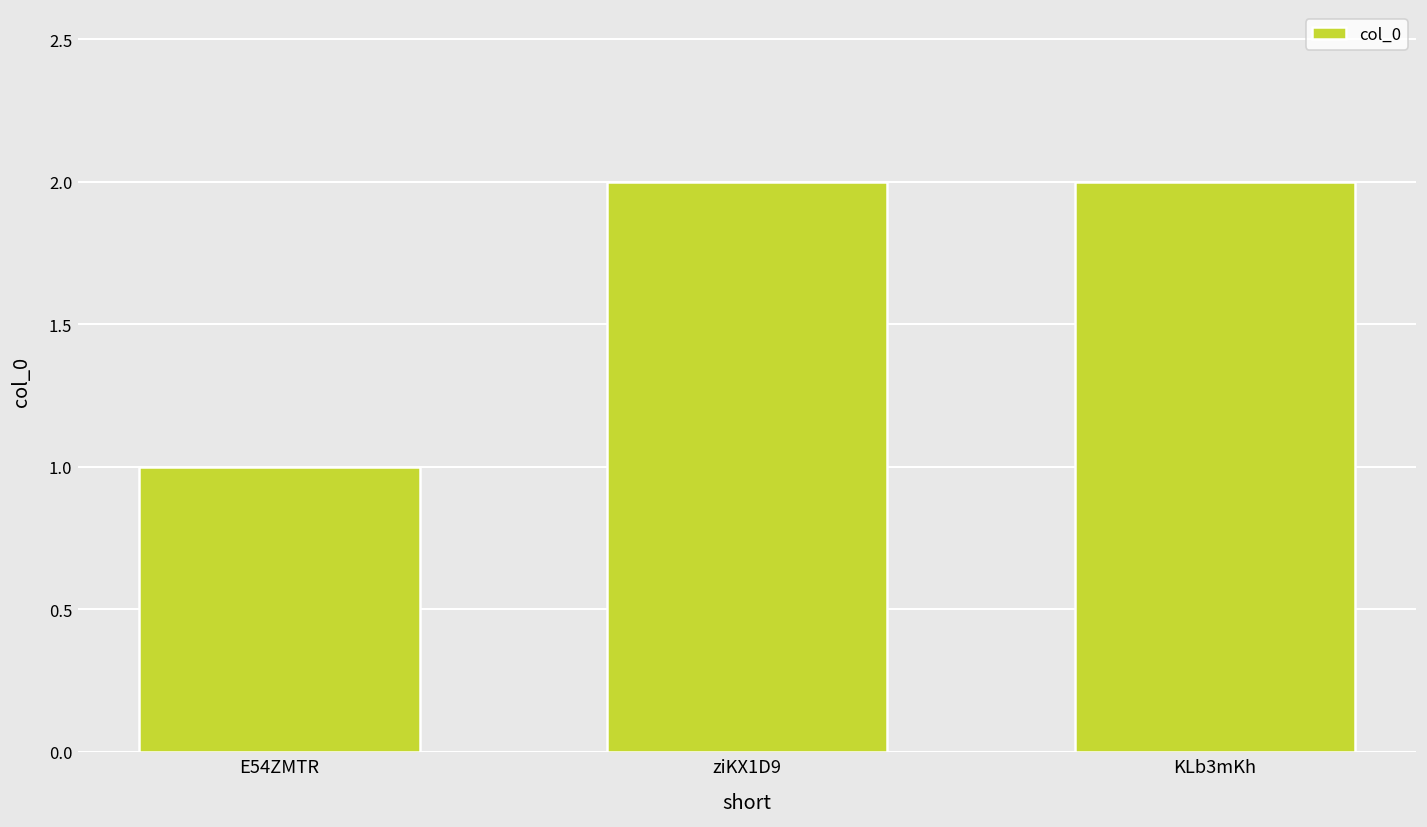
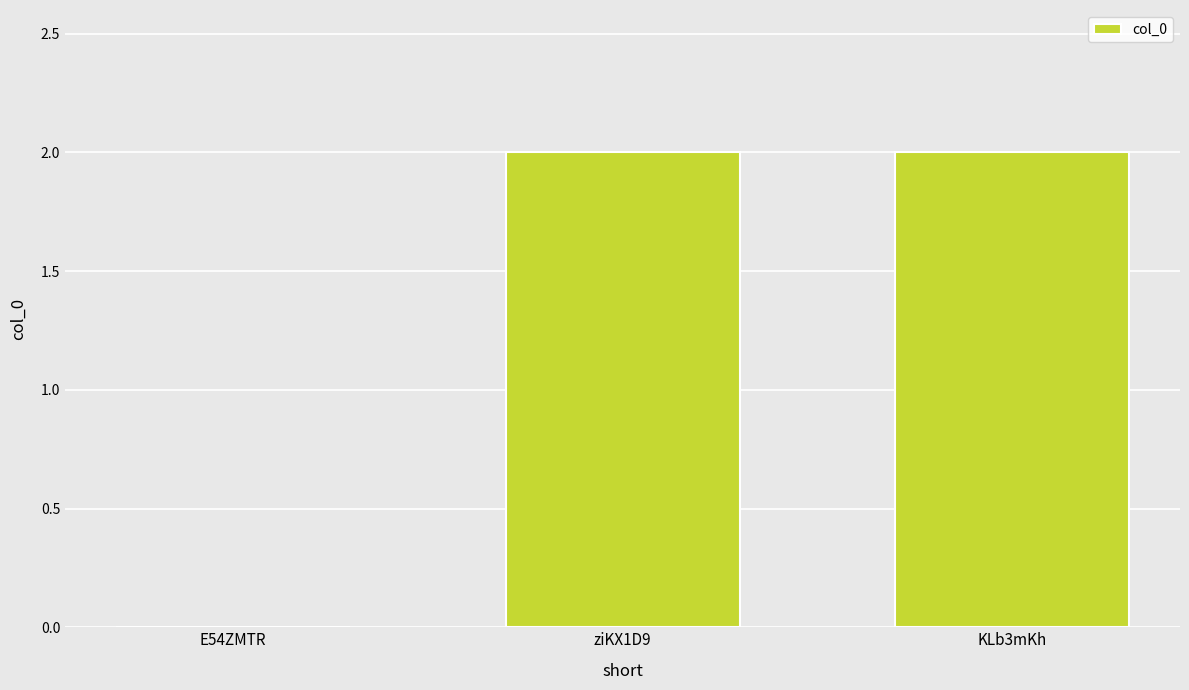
E54ZMTR: 1 -> 0
